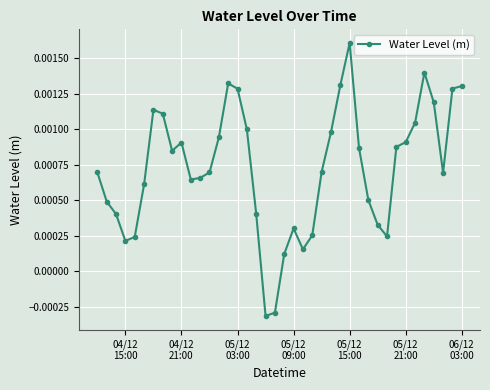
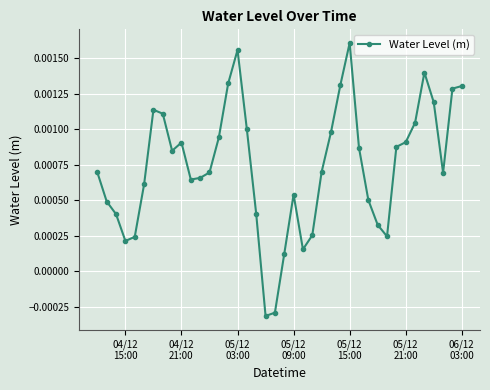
05/12 03:00: 0.00129 -> 0.00156
05/12 09:00: 0.00030 -> 0.00054
